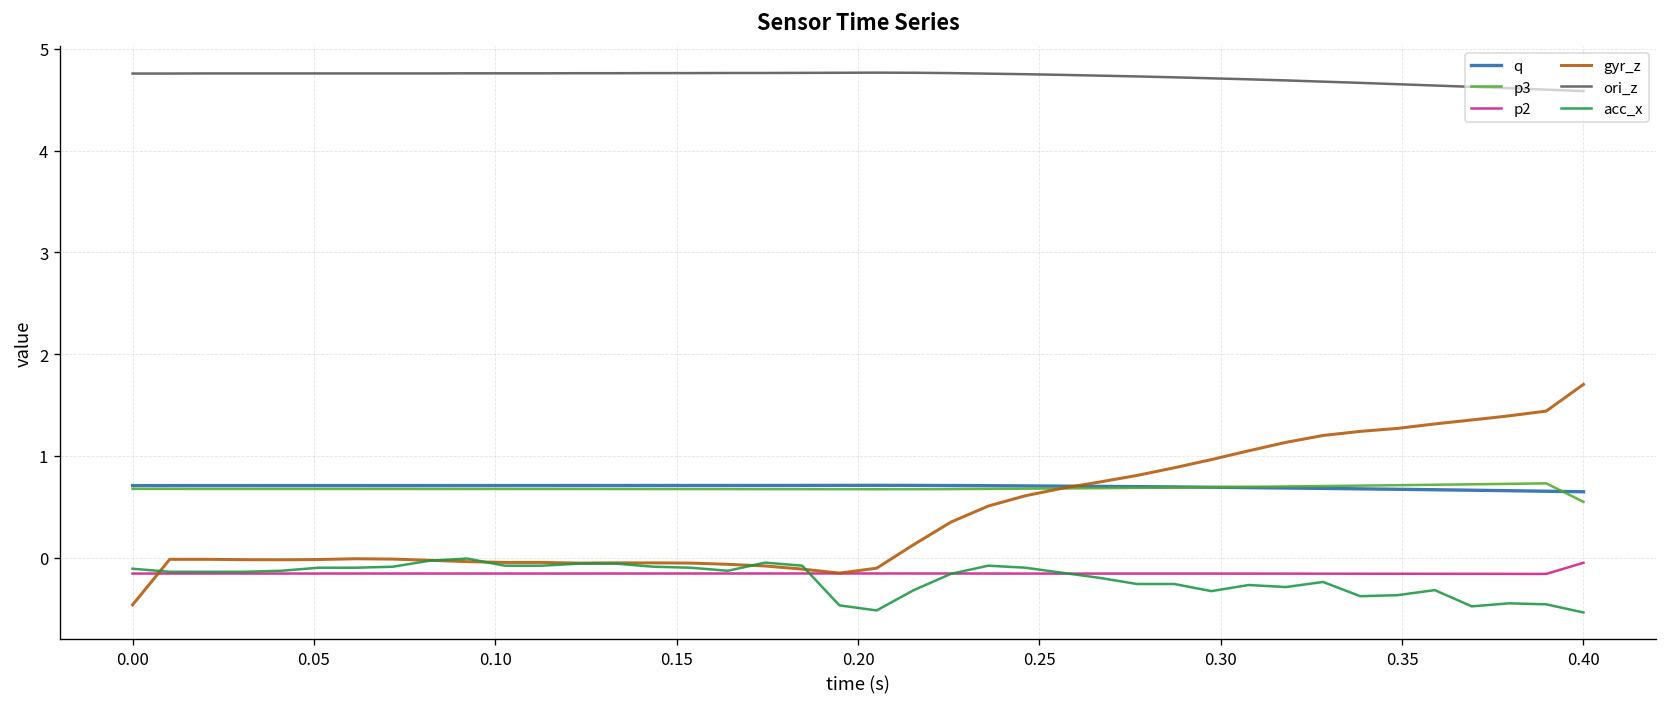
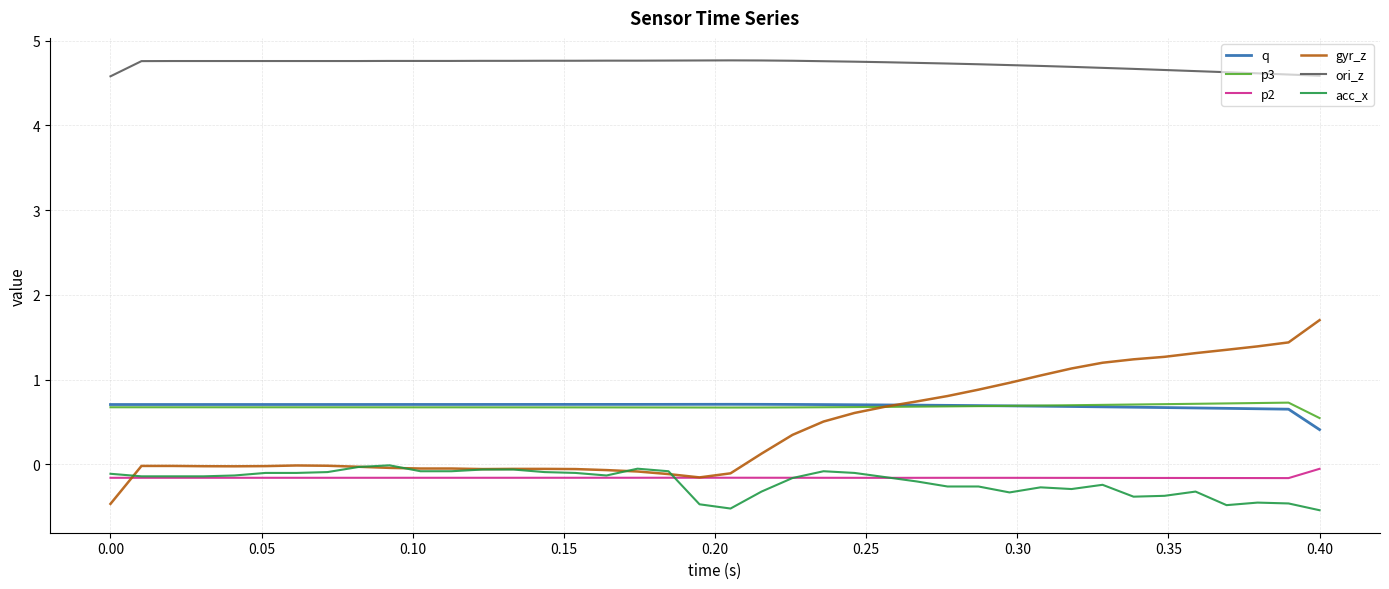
ori_z, 0.00: 4.8 -> 4.6
q, 0.40: 0.6 -> 0.4
